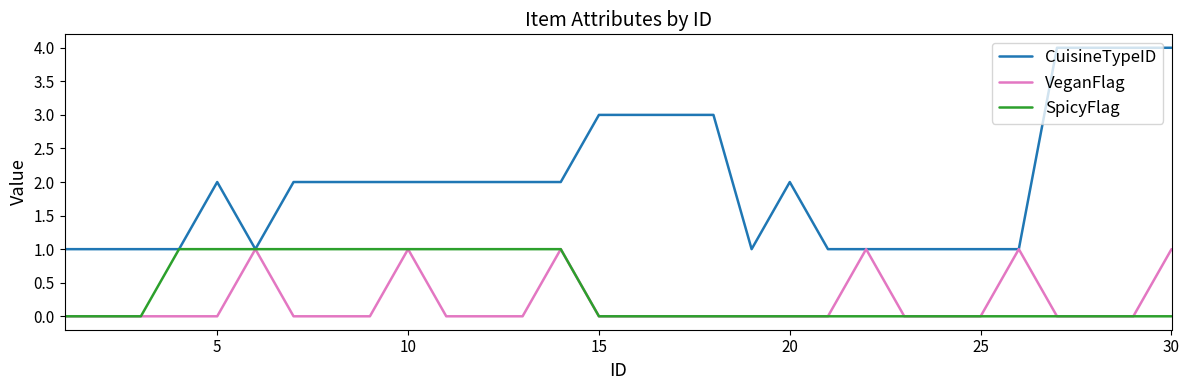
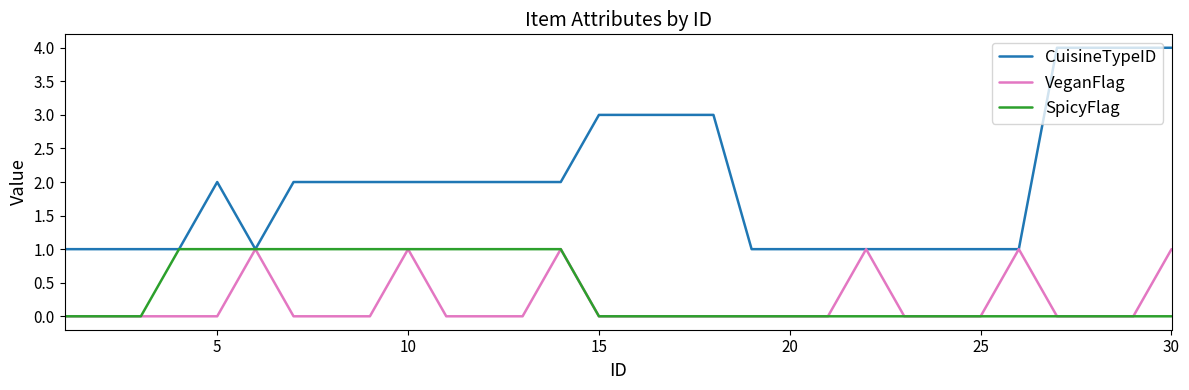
CuisineTypeID, 20: 2 -> 1
